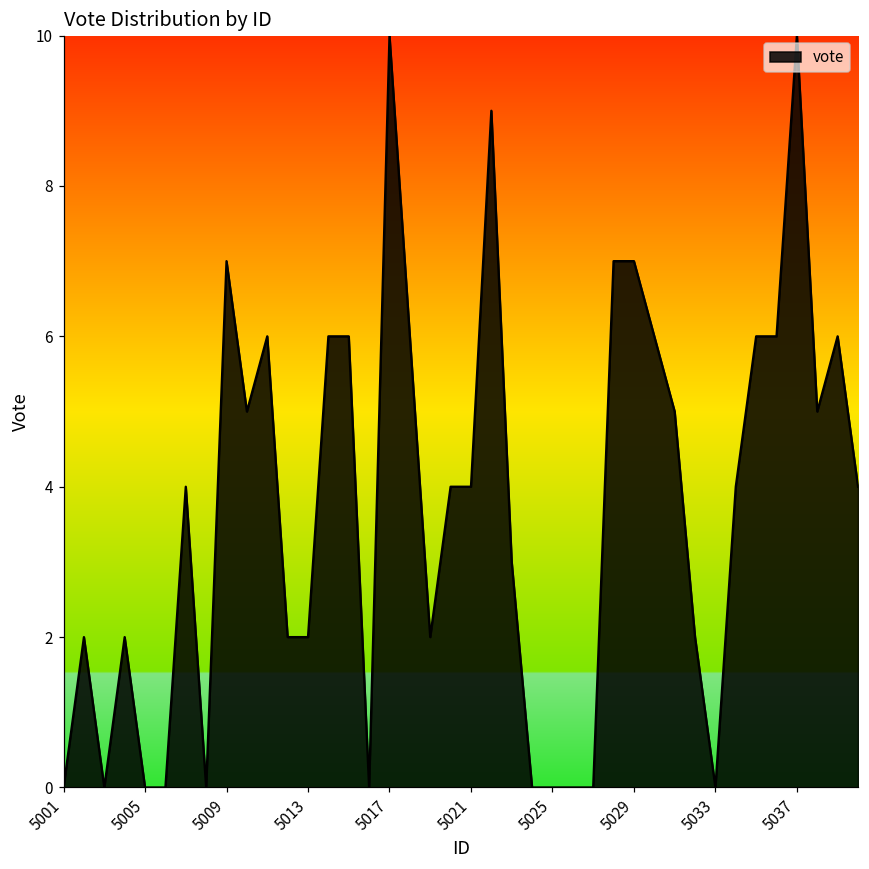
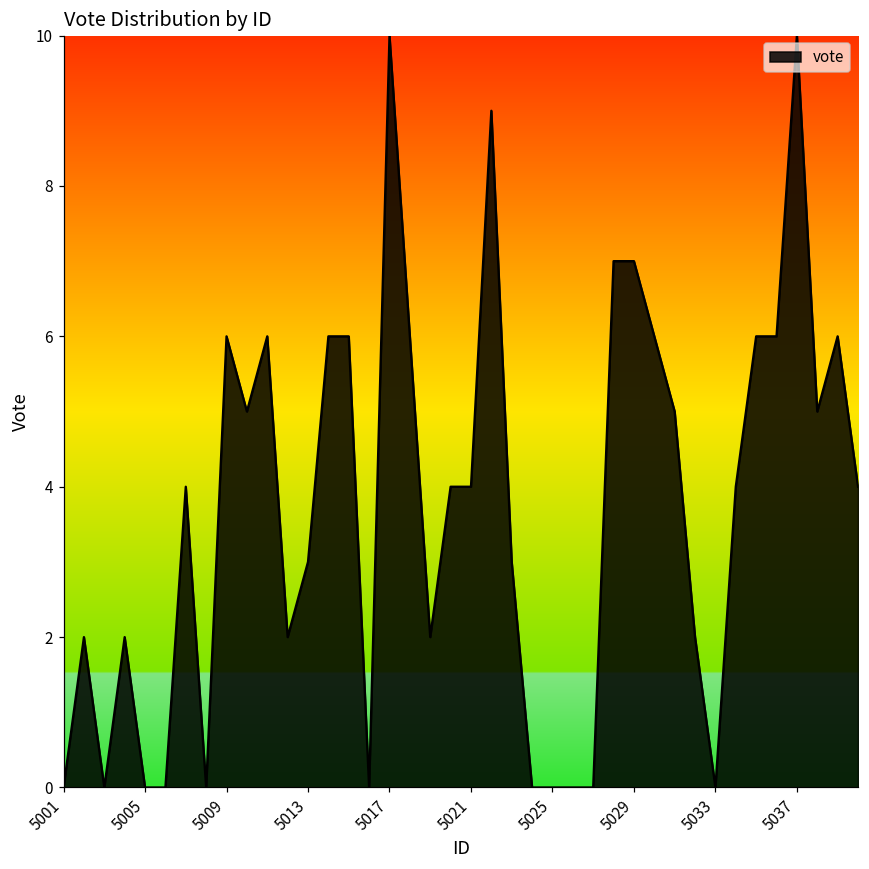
5009: 7 -> 6
5013: 2 -> 3
